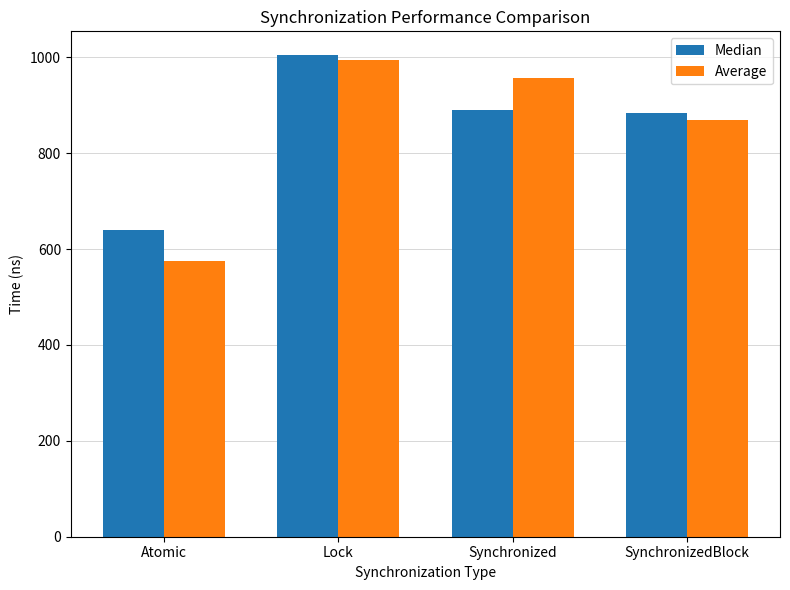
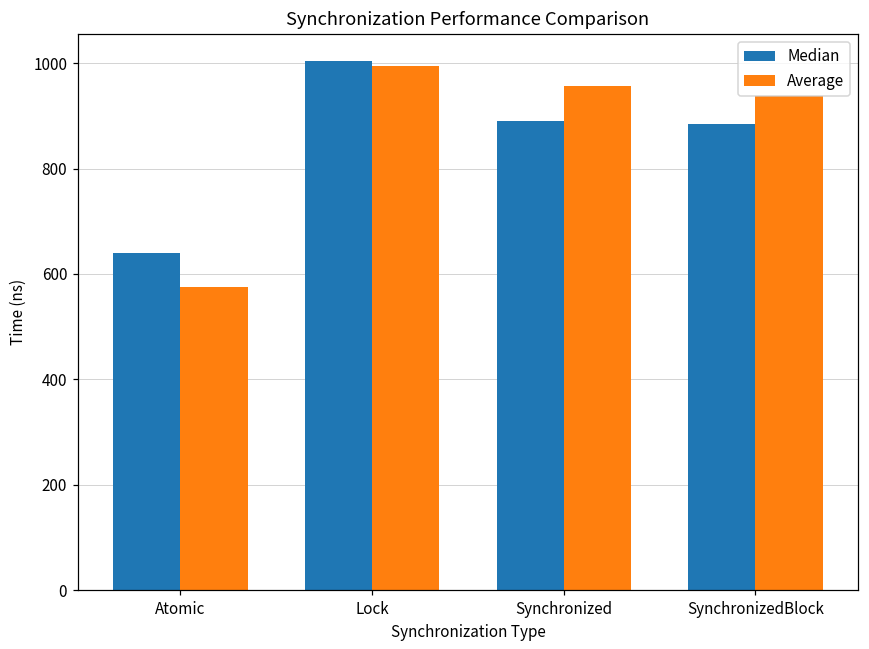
Average, SynchronizedBlock: 870 -> 940
